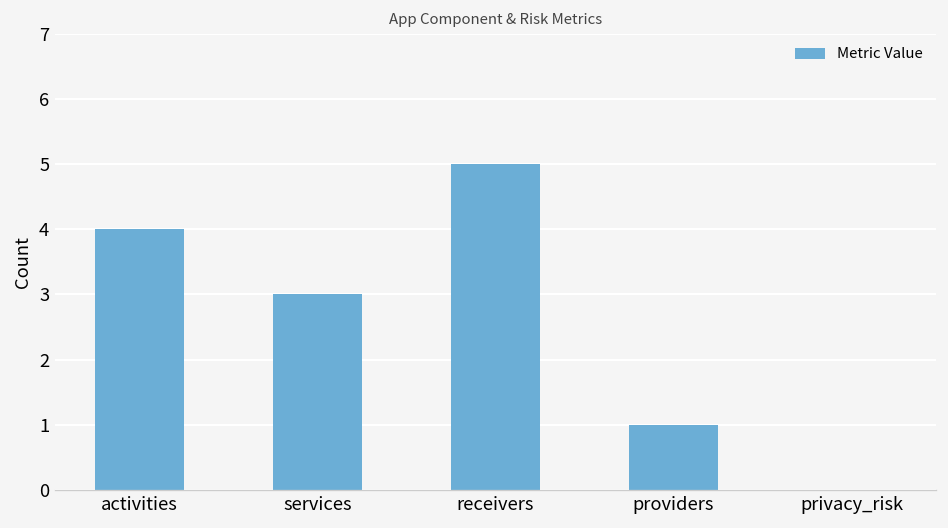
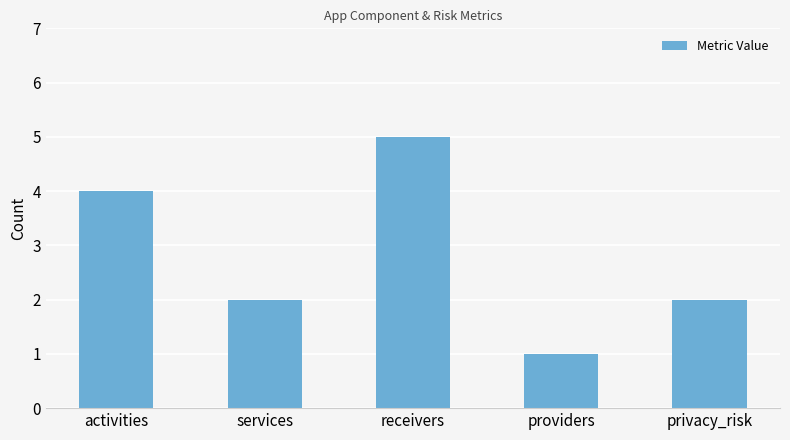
services: 3 -> 2
privacy_risk: 0 -> 2
